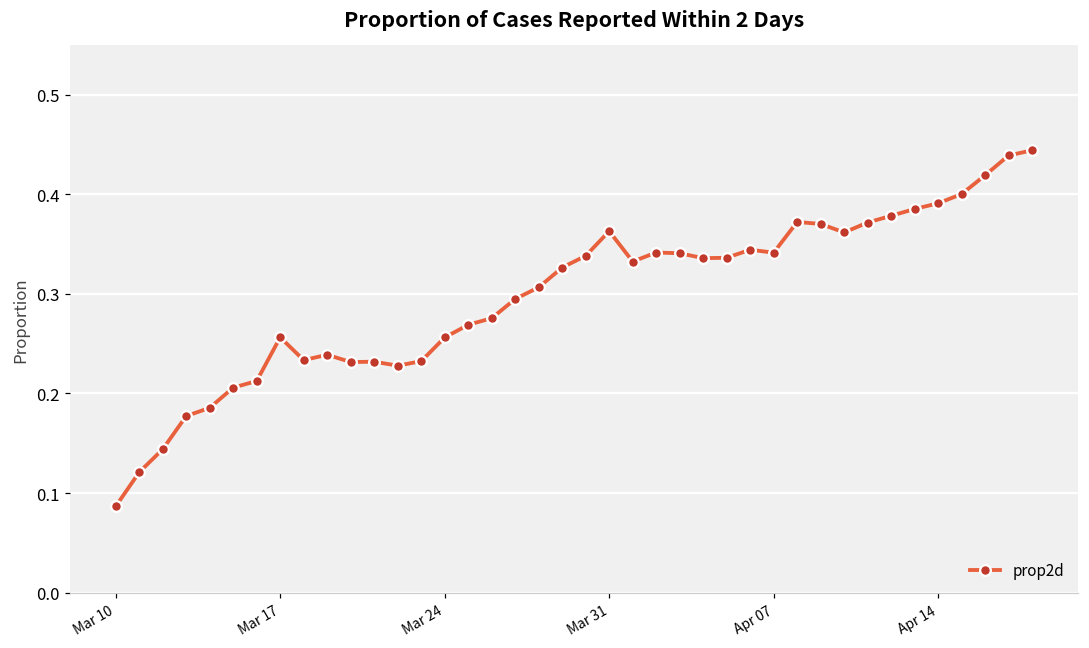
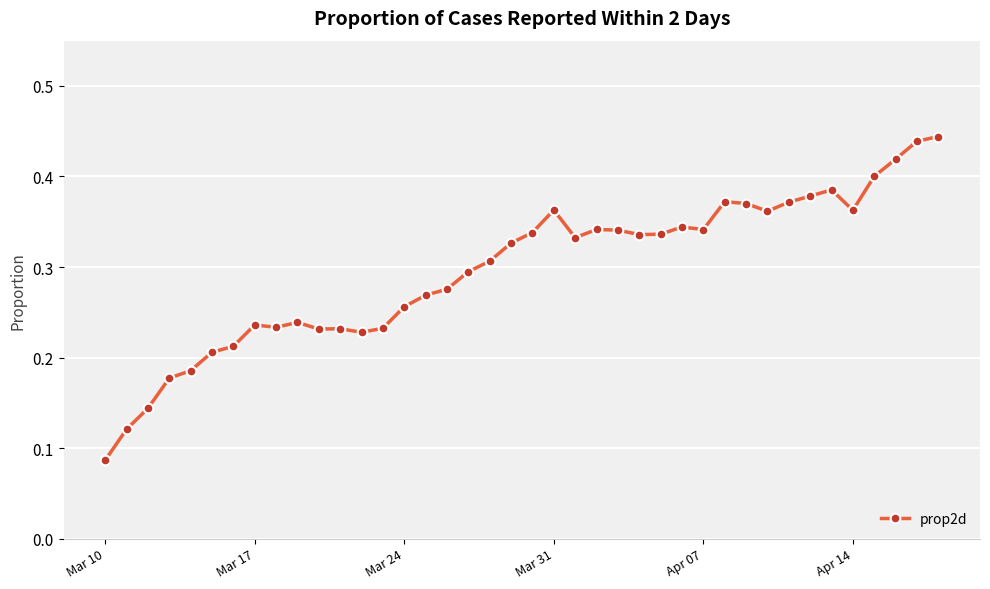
Mar 17: 0.26 -> 0.24
Apr 14: 0.39 -> 0.36
